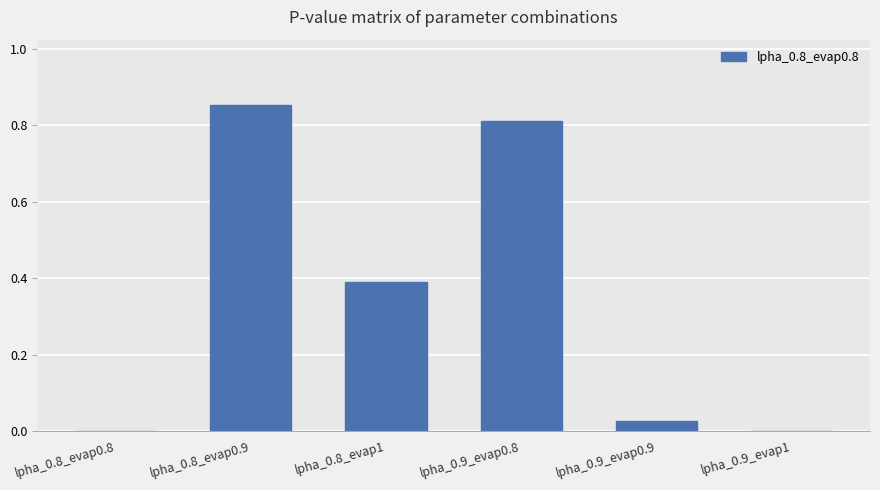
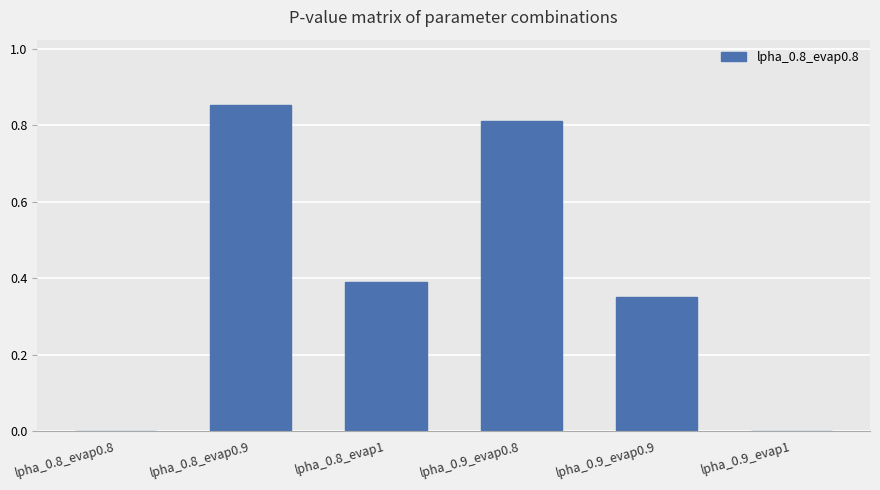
lpha_0.9_evap0.9: 0.03 -> 0.35
